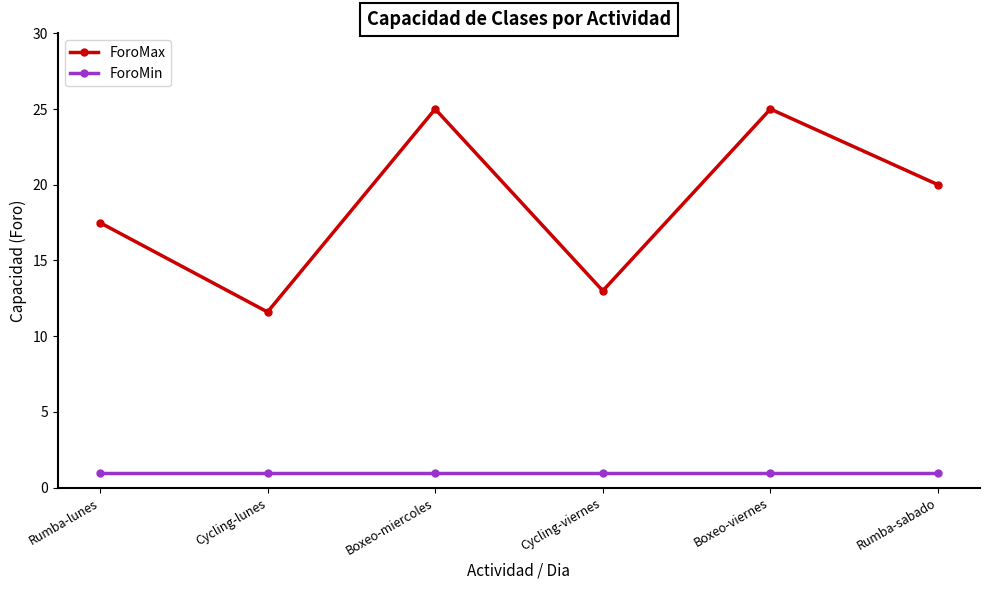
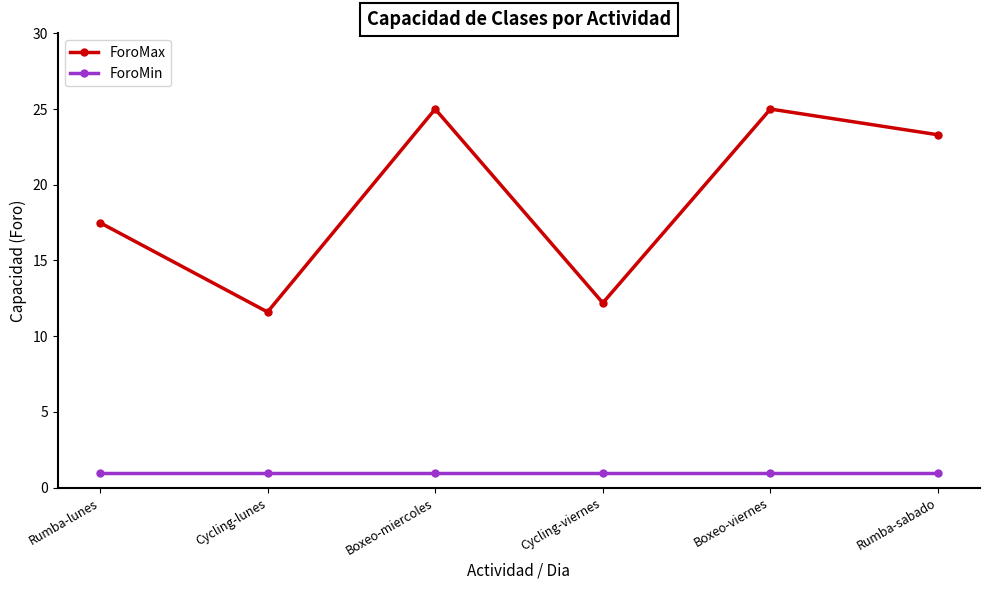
ForoMax, Cycling-viernes: 13.0 -> 12.2
ForoMax, Rumba-sabado: 20.0 -> 23.3
